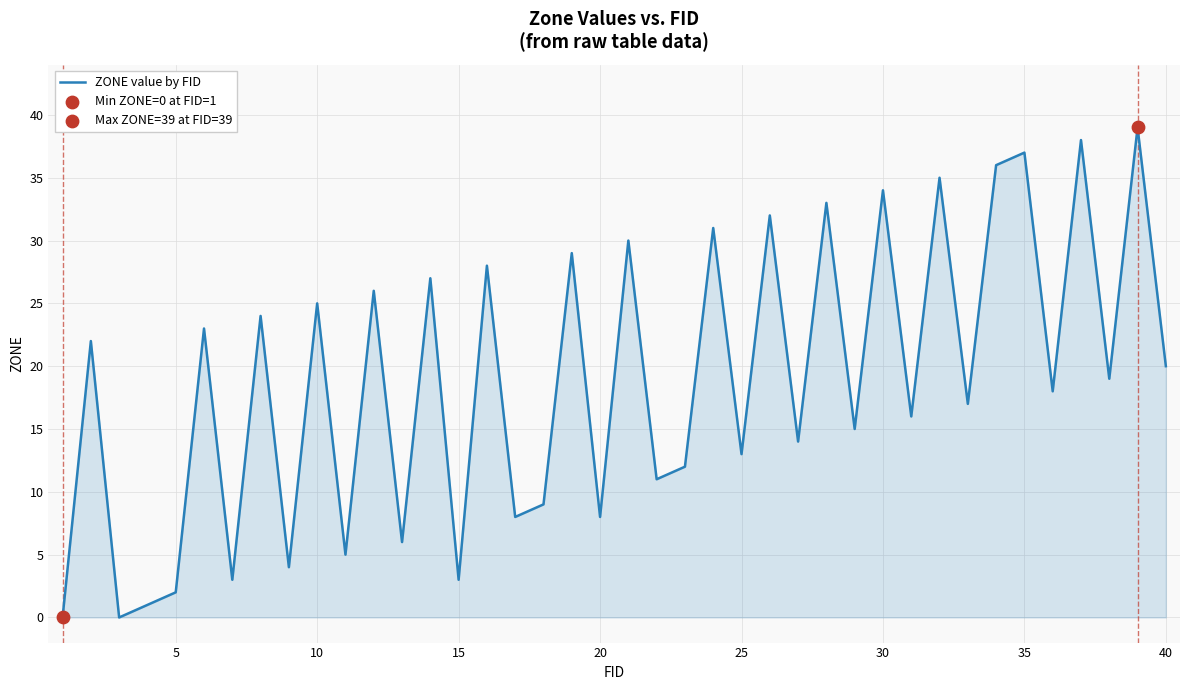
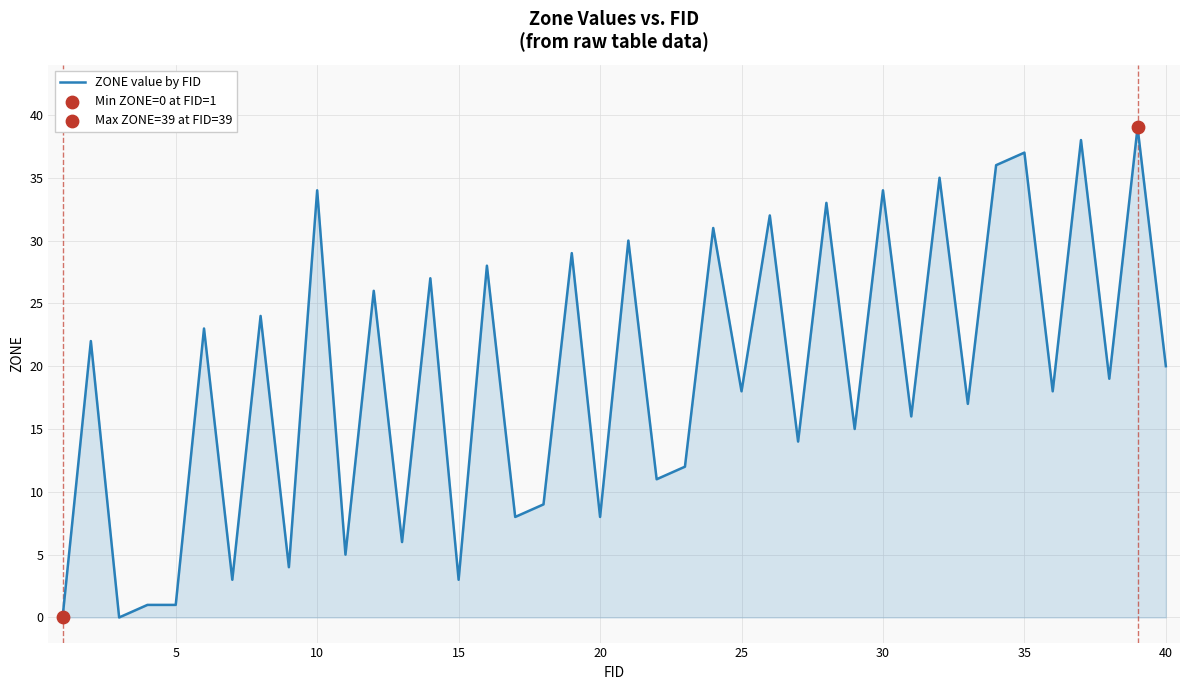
ZONE value by FID, 5: 2 -> 1
ZONE value by FID, 10: 25 -> 34
ZONE value by FID, 25: 13 -> 18
